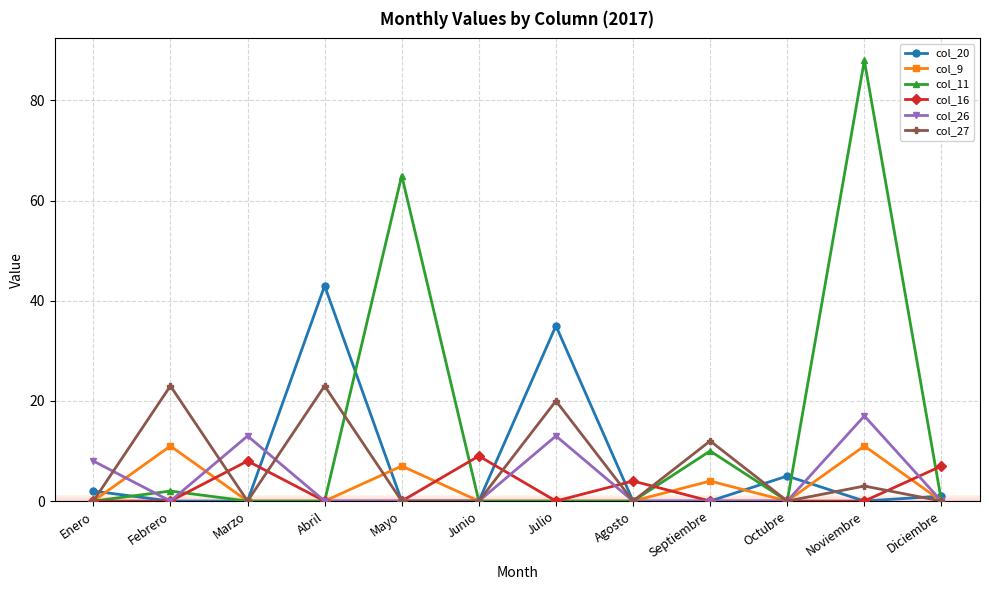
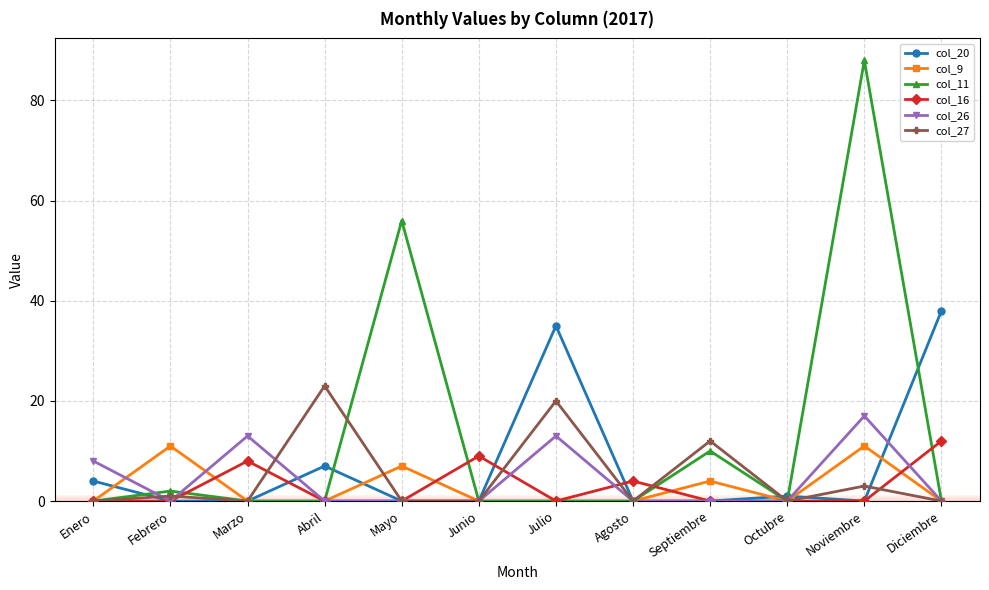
col_20, Enero: 2 -> 4
col_27, Febrero: 23 -> 1
col_20, Abril: 43 -> 7
col_11, Mayo: 65 -> 56
col_20, Octubre: 5 -> 1
col_20, Diciembre: 1 -> 38
col_16, Diciembre: 7 -> 12
